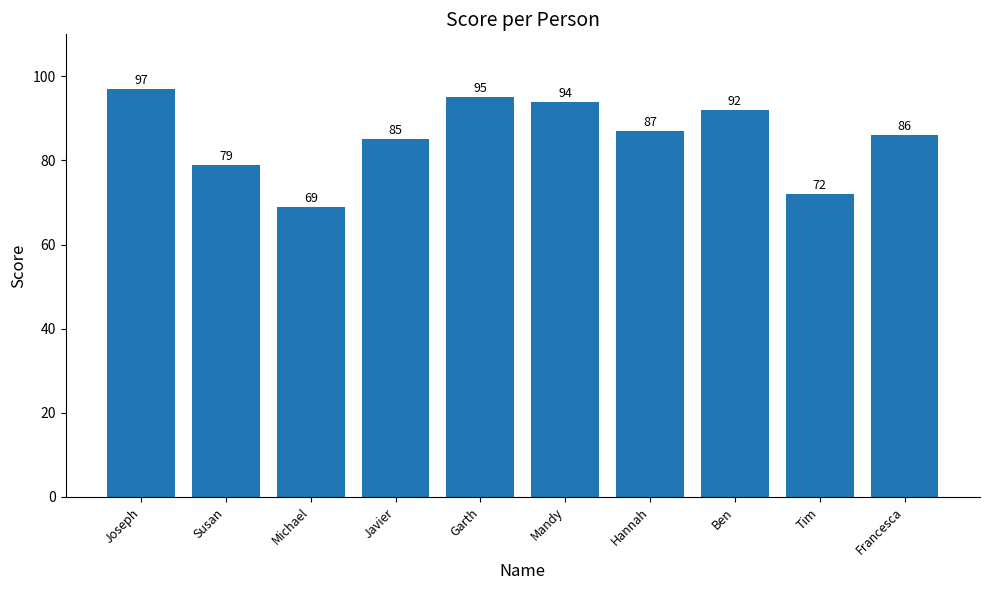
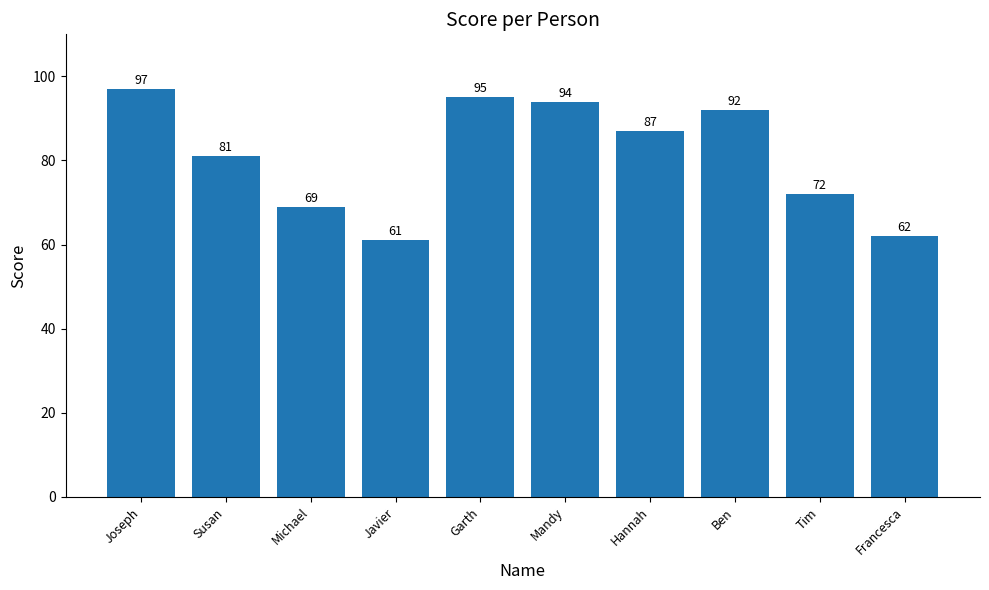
Susan: 79 -> 81
Javier: 85 -> 61
Francesca: 86 -> 62
